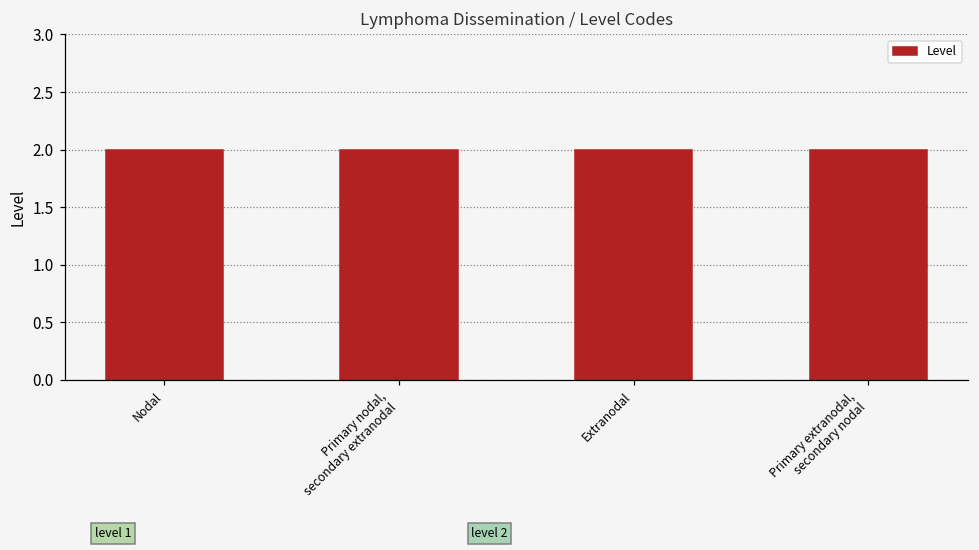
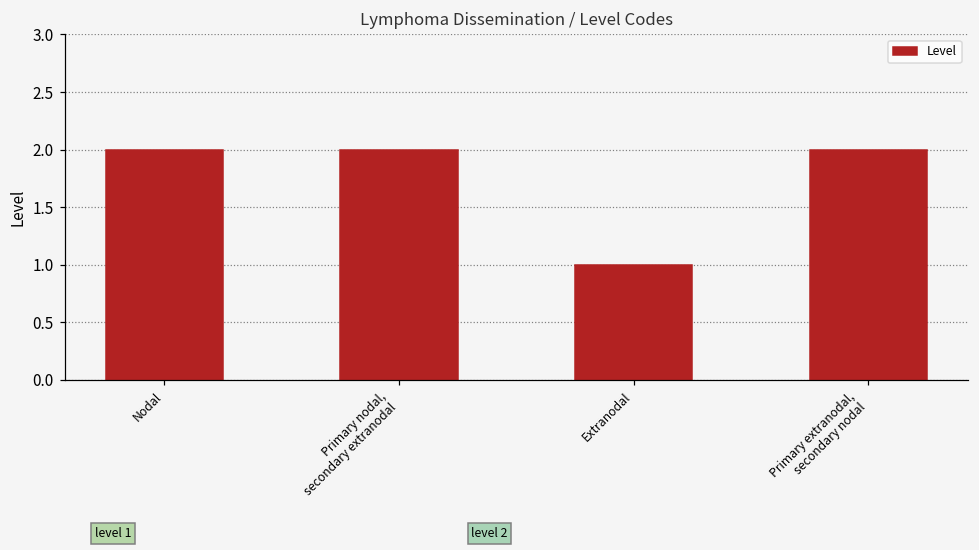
Extranodal: 2 -> 1
